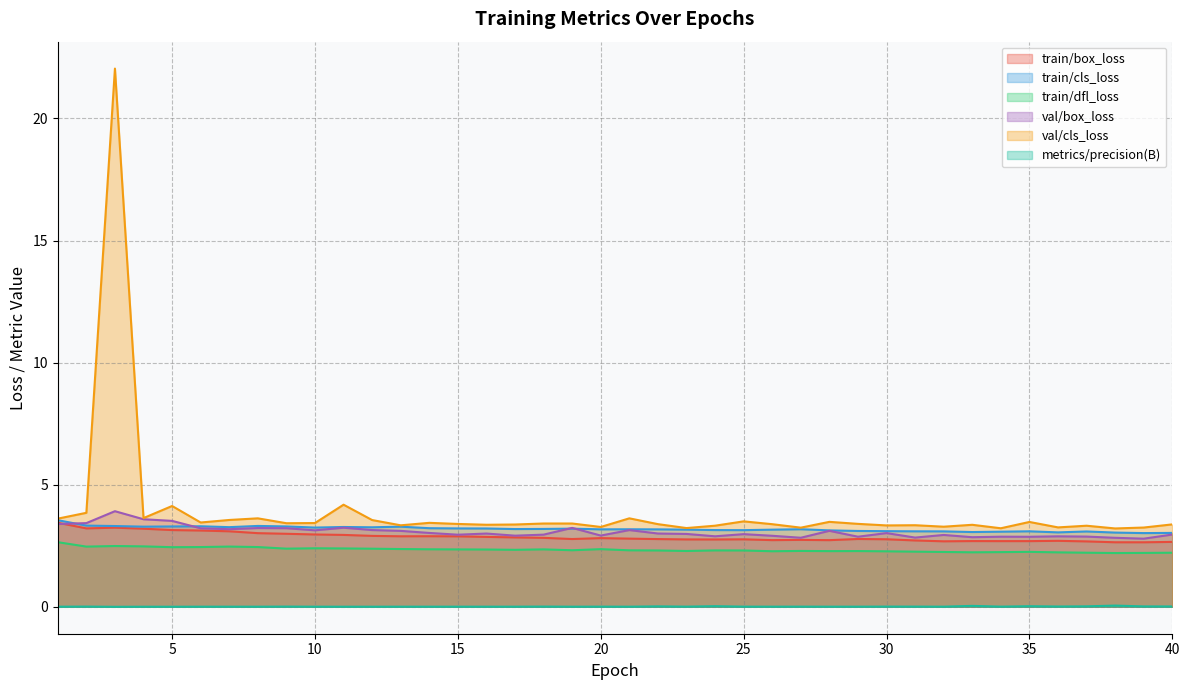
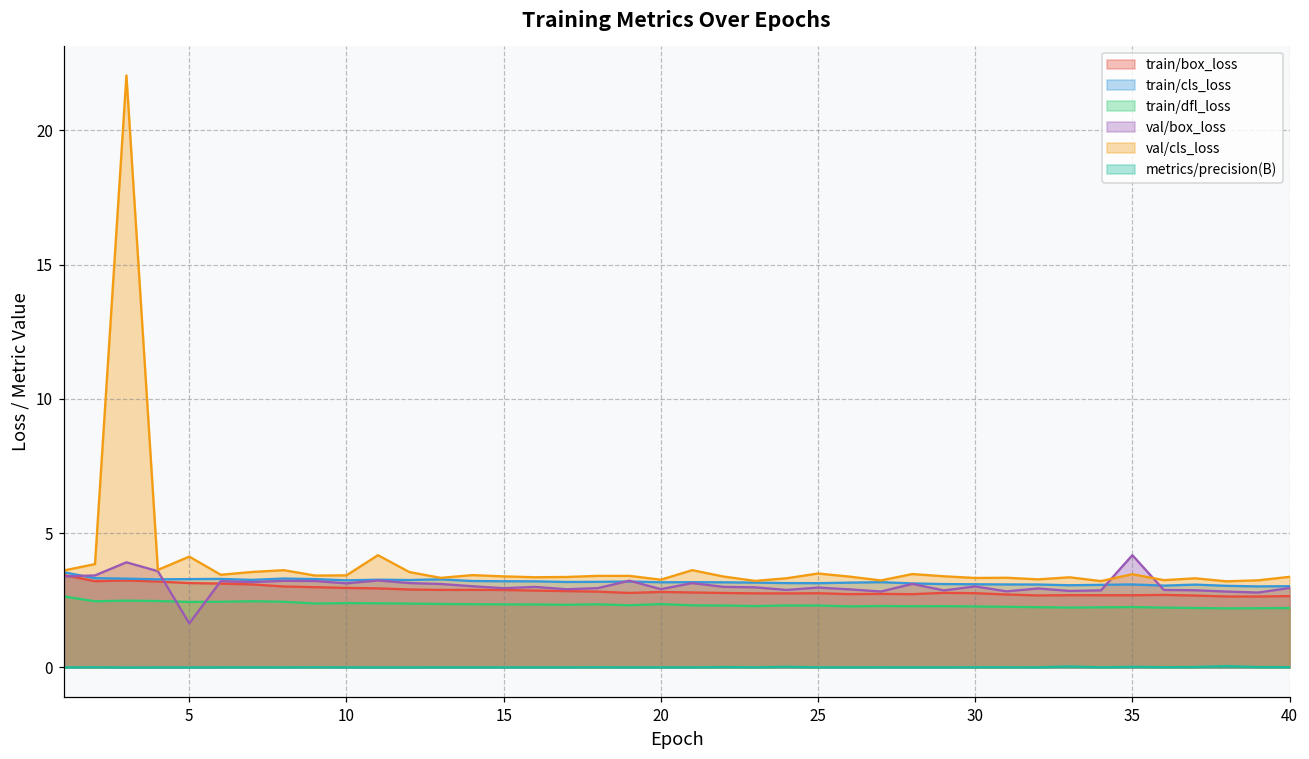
val/box_loss, 5: 3.5 -> 1.6
val/box_loss, 35: 2.9 -> 4.2
